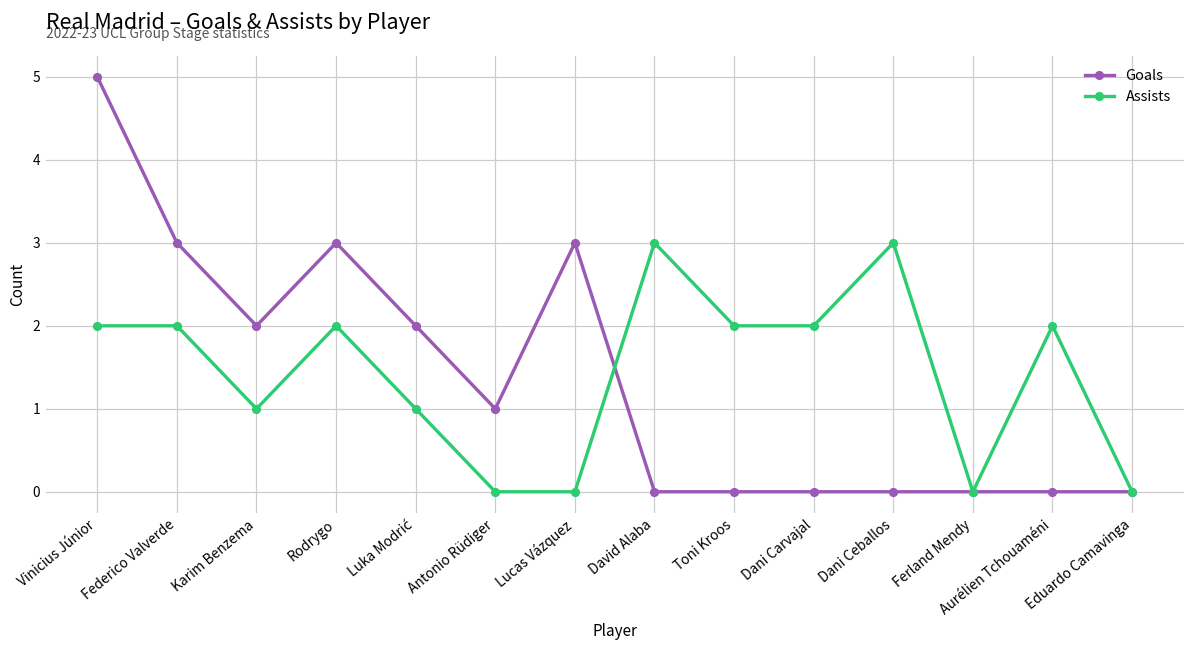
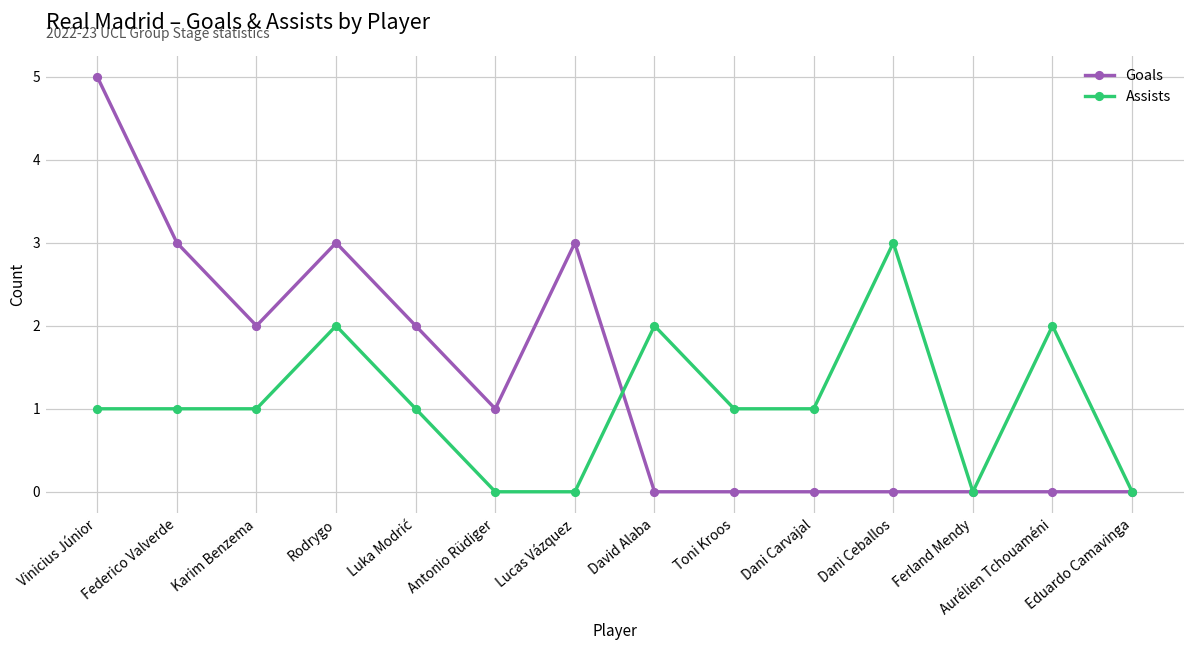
Assists, Vinicius Júnior: 2 -> 1
Assists, Federico Valverde: 2 -> 1
Assists, David Alaba: 3 -> 2
Assists, Toni Kroos: 2 -> 1
Assists, Dani Carvajal: 2 -> 1
